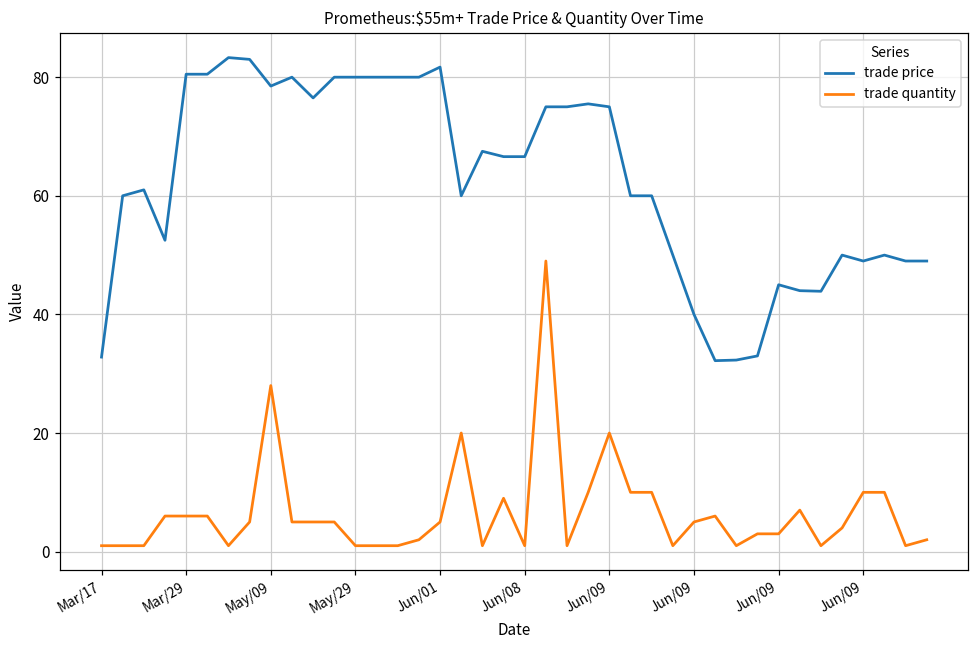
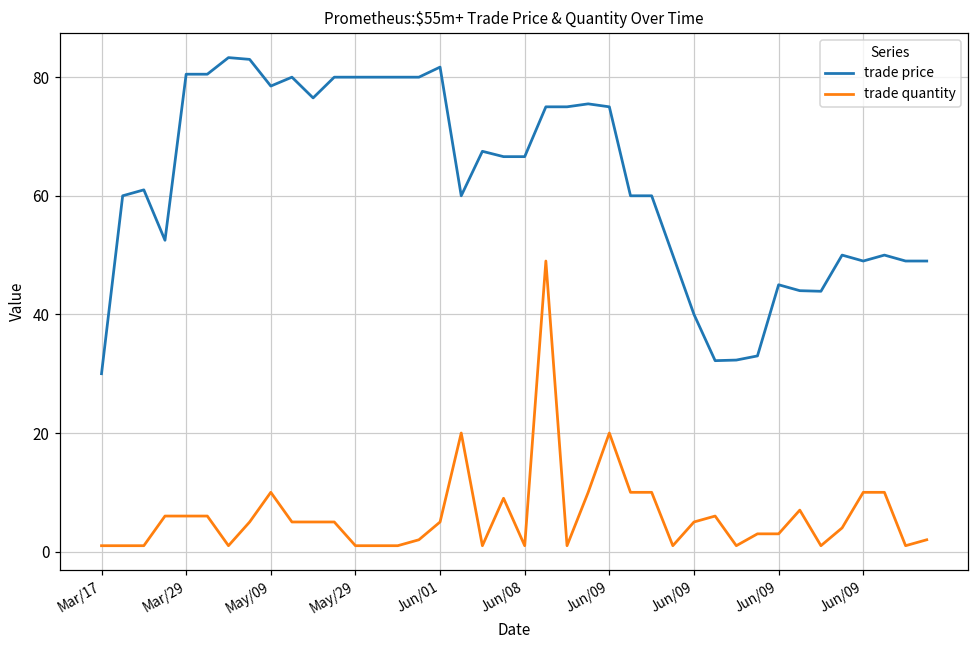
trade price, Mar/17: 33 -> 30
trade quantity, May/09: 28 -> 10
